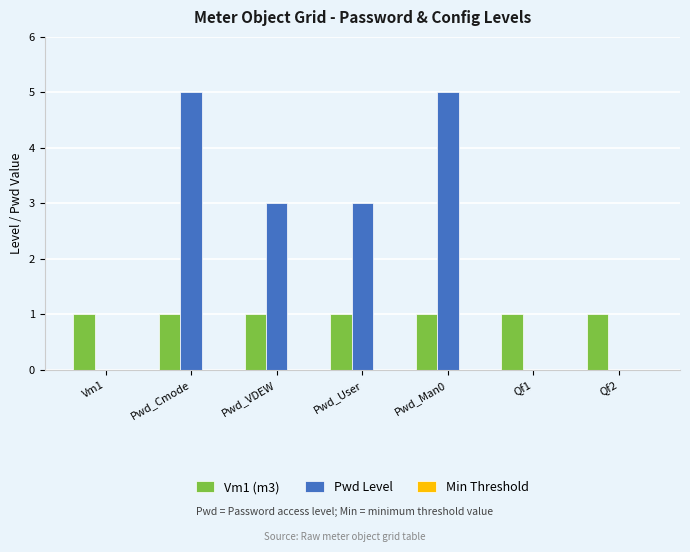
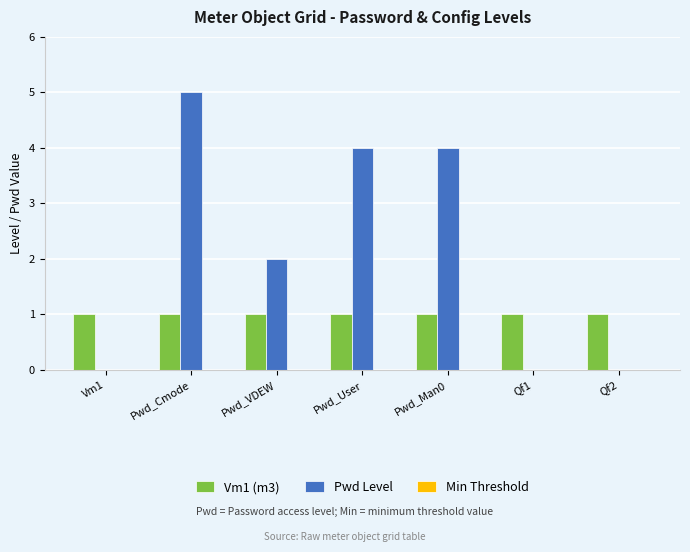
Pwd Level, Pwd_VDEW: 3 -> 2
Pwd Level, Pwd_User: 3 -> 4
Pwd Level, Pwd_Man0: 5 -> 4
